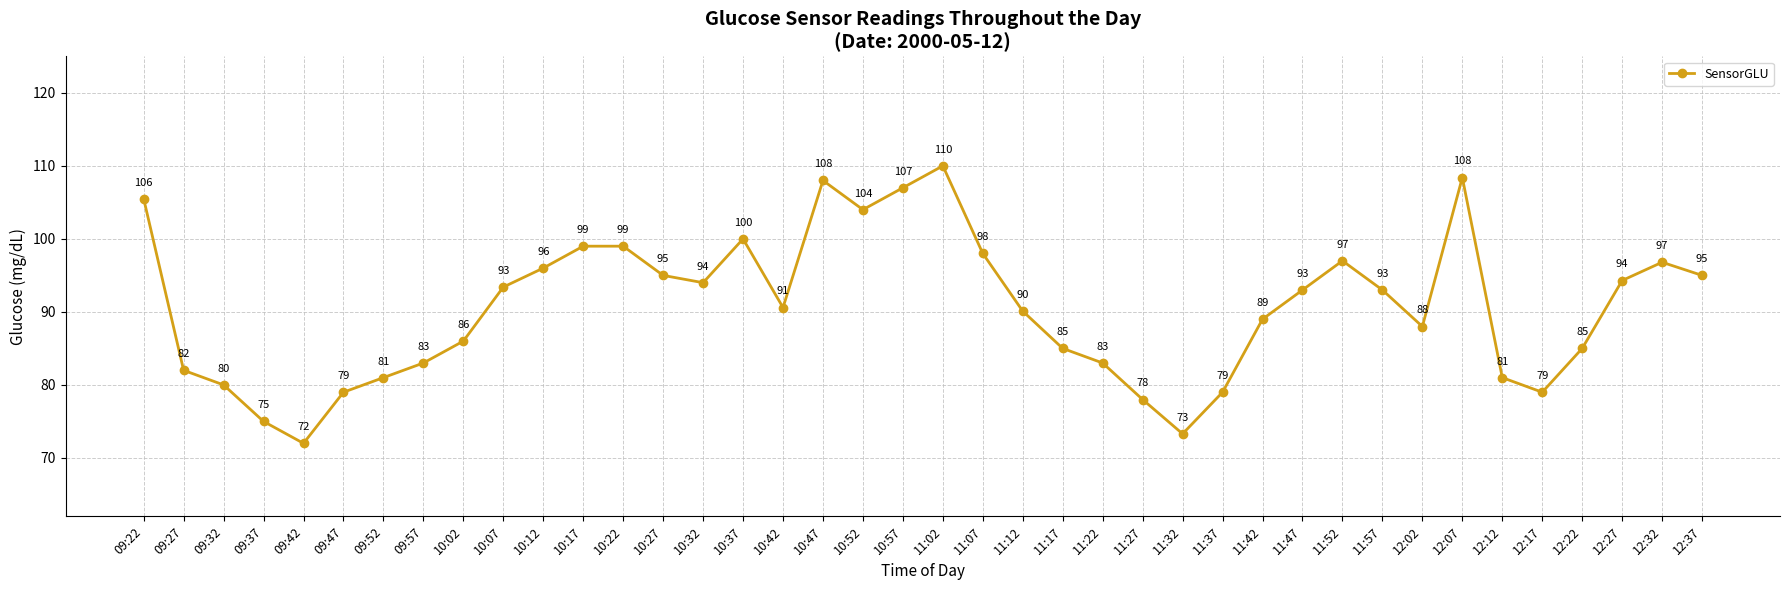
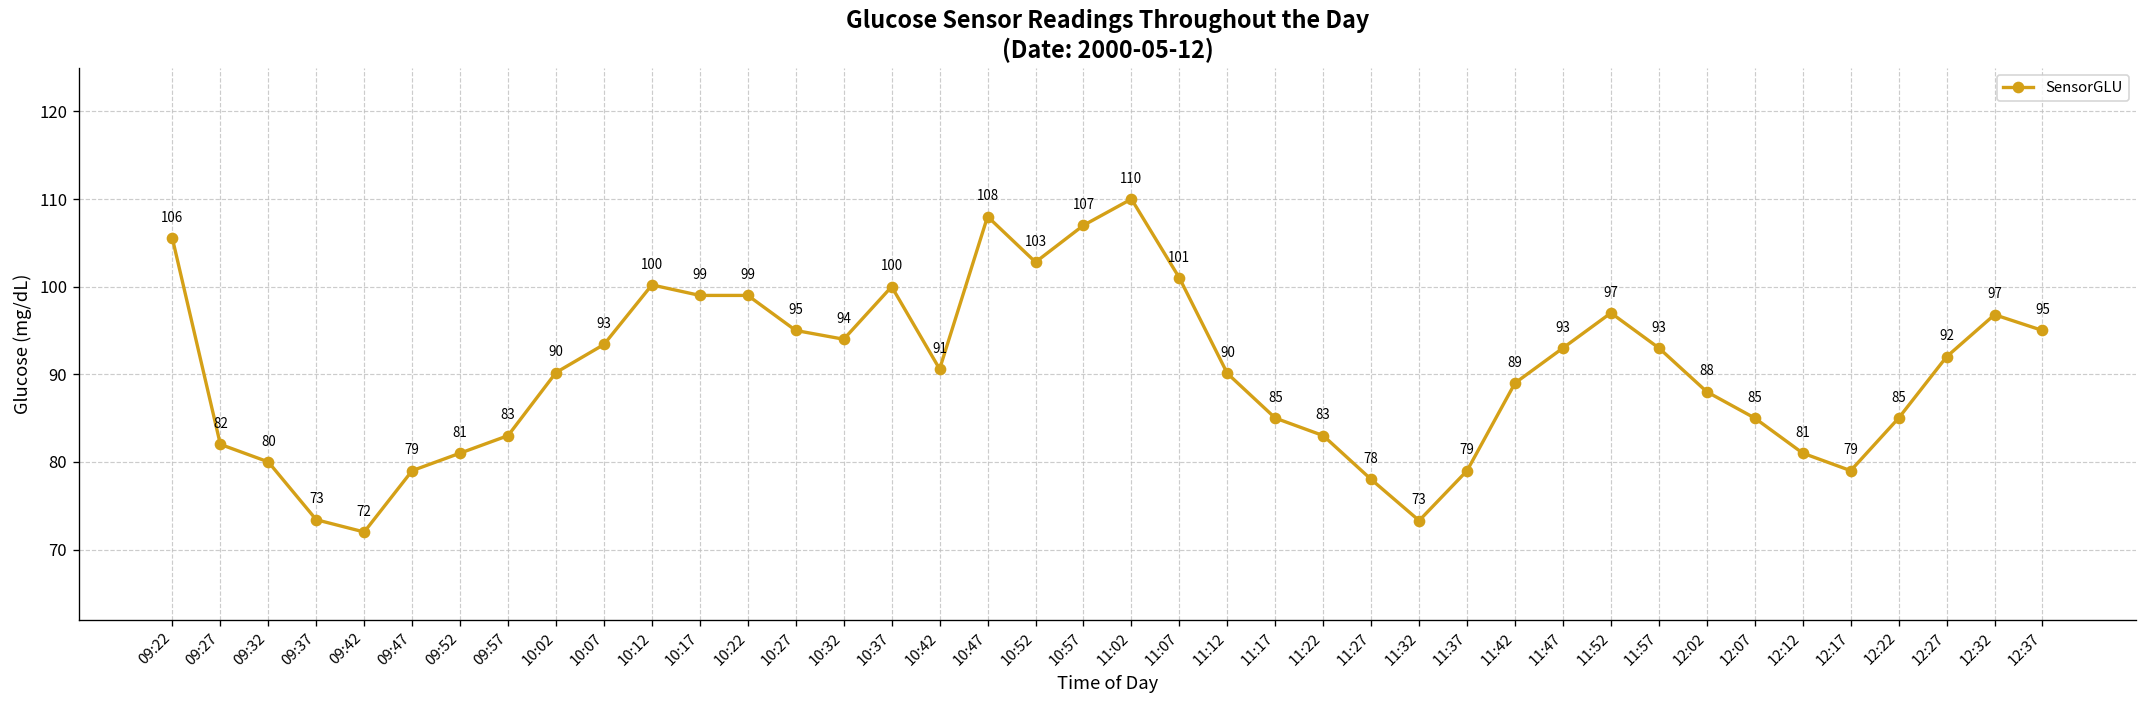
09:37: 75 -> 73
10:02: 86 -> 90
10:12: 96 -> 100
10:52: 104 -> 103
11:07: 98 -> 101
12:07: 108 -> 85
12:27: 94 -> 92
